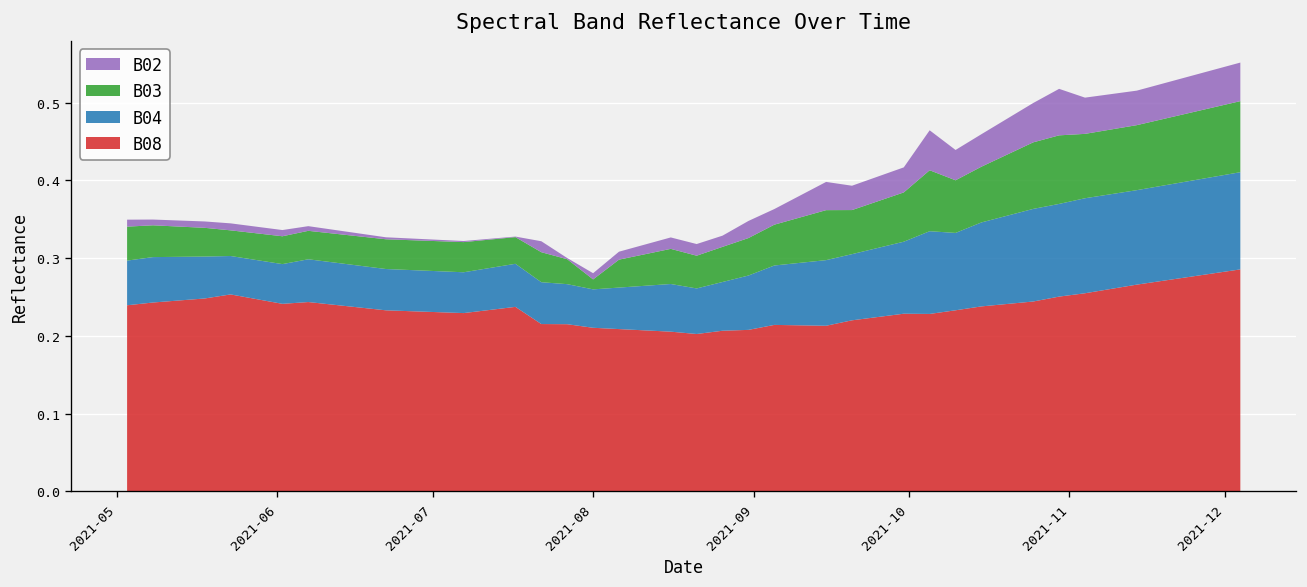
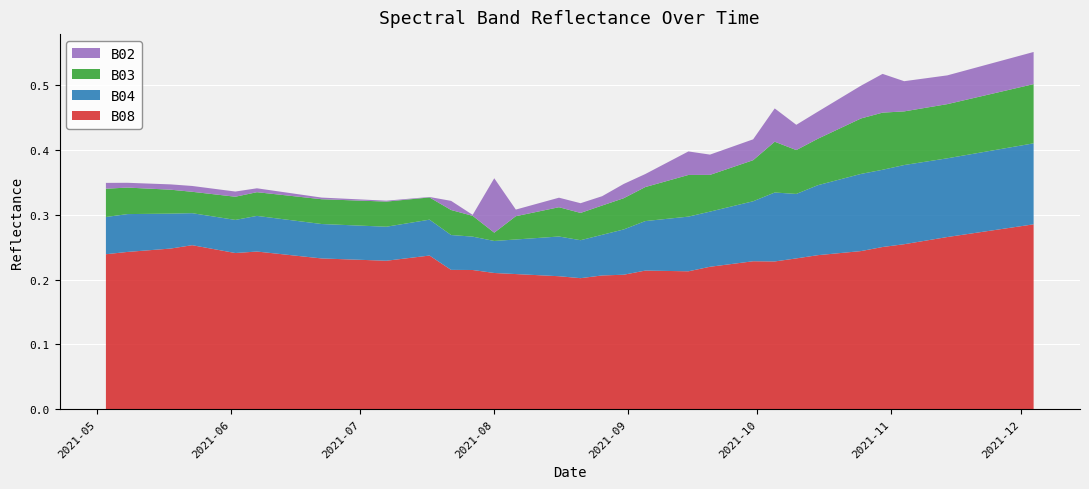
B02, 2021-08: 0.01 -> 0.08
